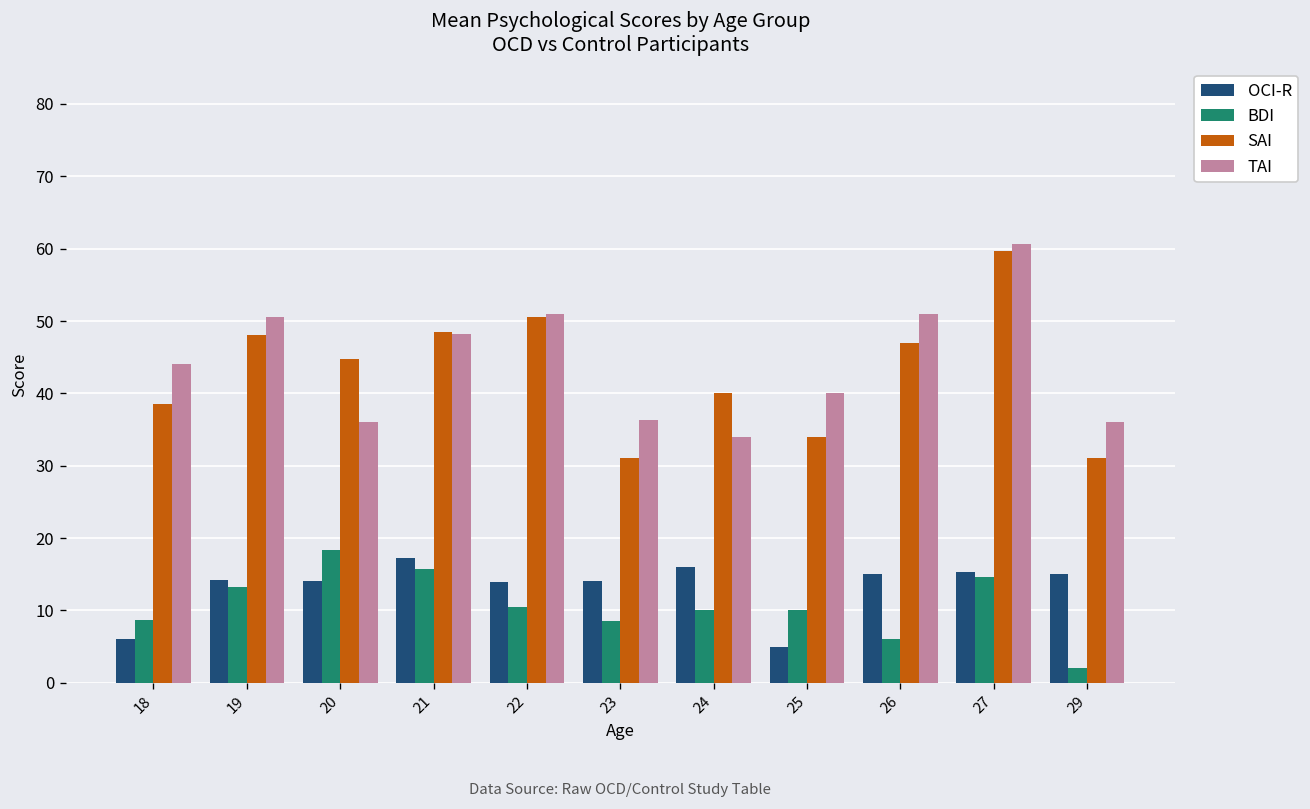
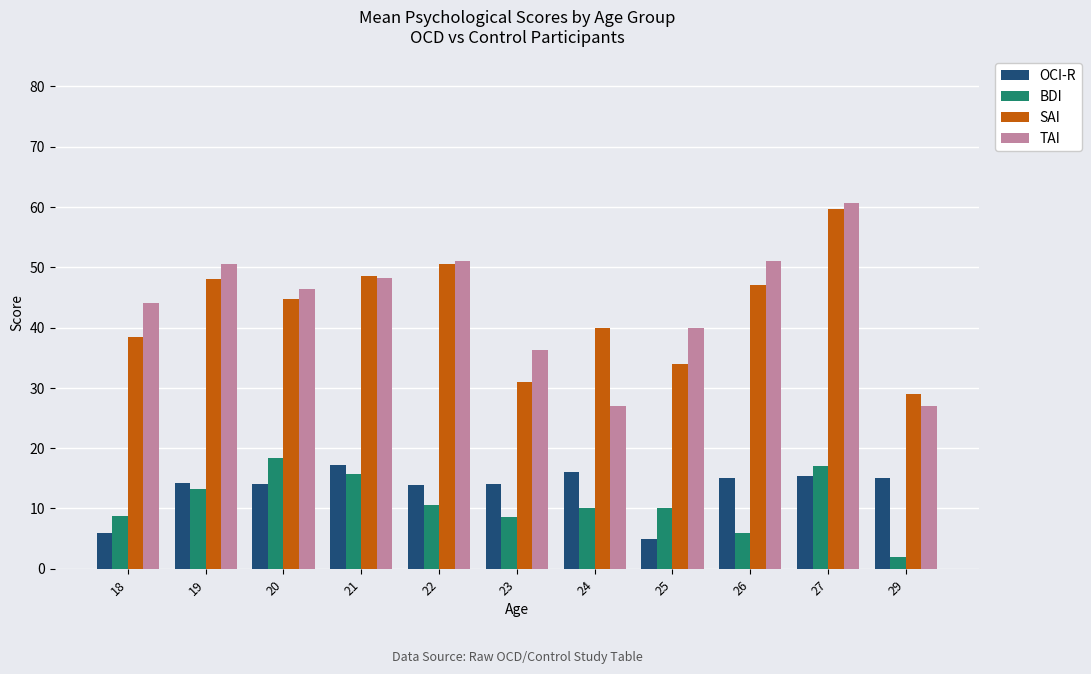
TAI, 20: 36 -> 46
TAI, 24: 34 -> 27
BDI, 27: 15 -> 17
SAI, 29: 31 -> 29
TAI, 29: 36 -> 27
